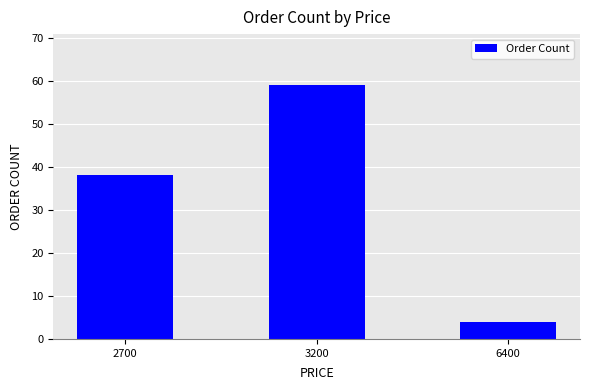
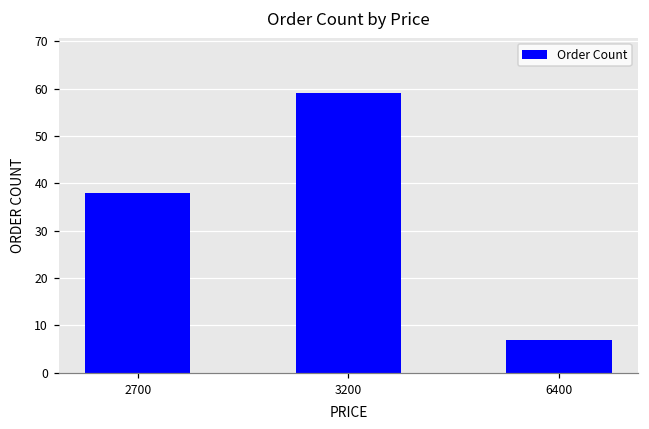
6400: 4 -> 7
